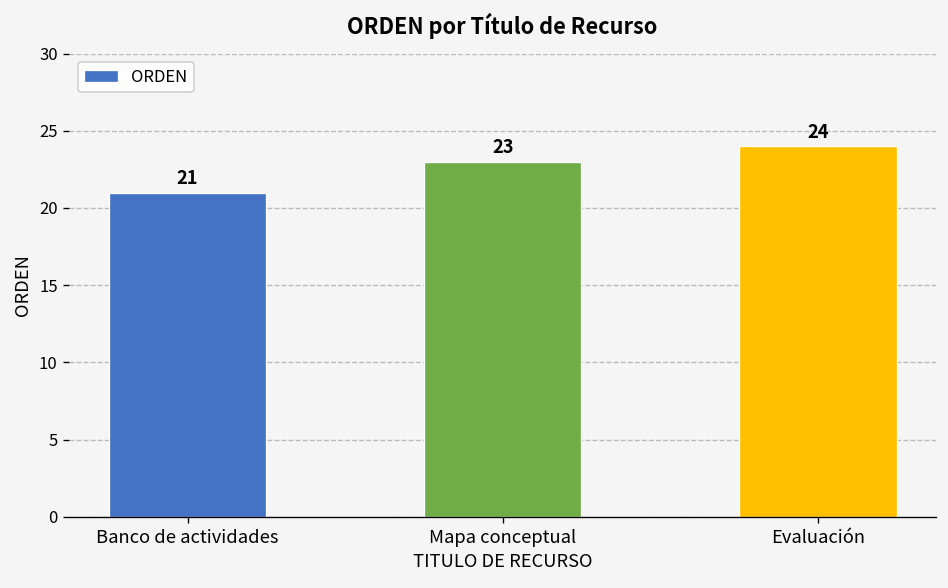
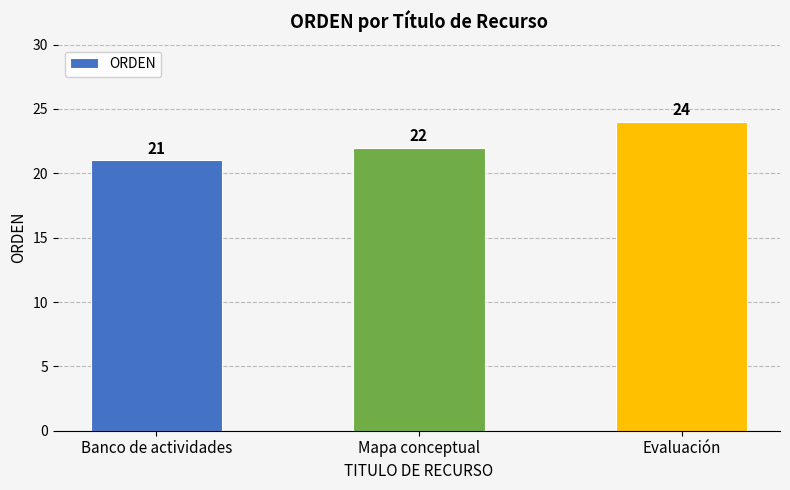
Mapa conceptual: 23 -> 22
